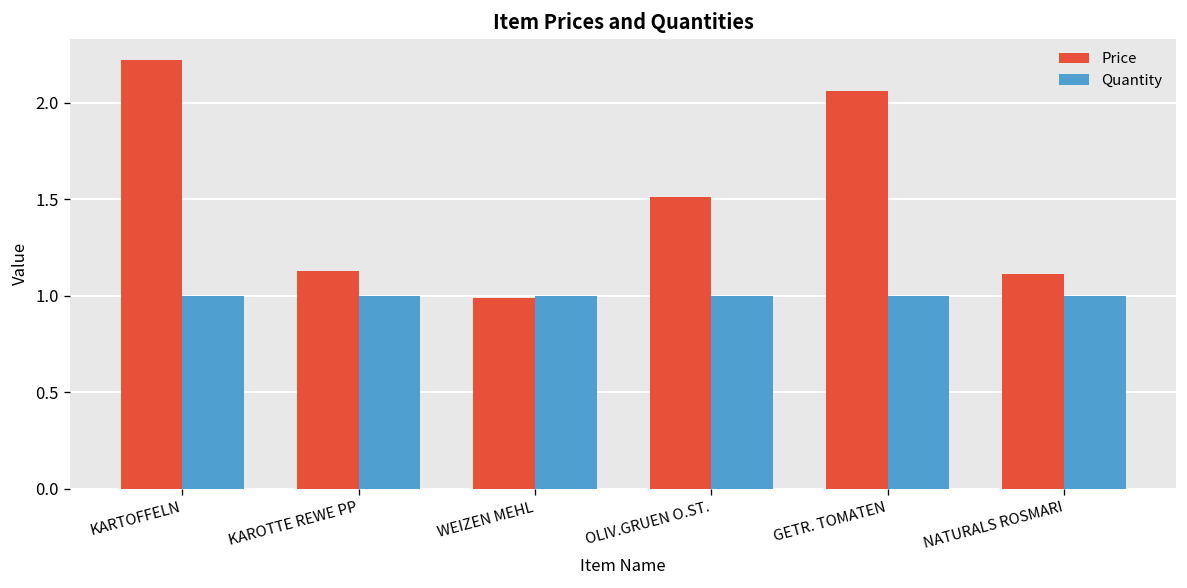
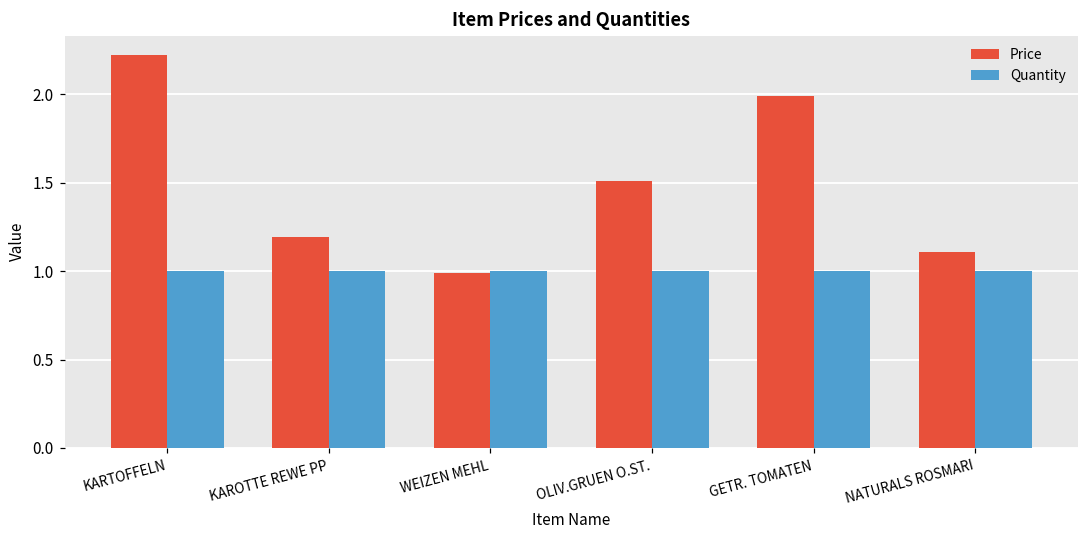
Price, KAROTTE REWE PP: 1.13 -> 1.19
Price, GETR. TOMATEN: 2.06 -> 1.99
